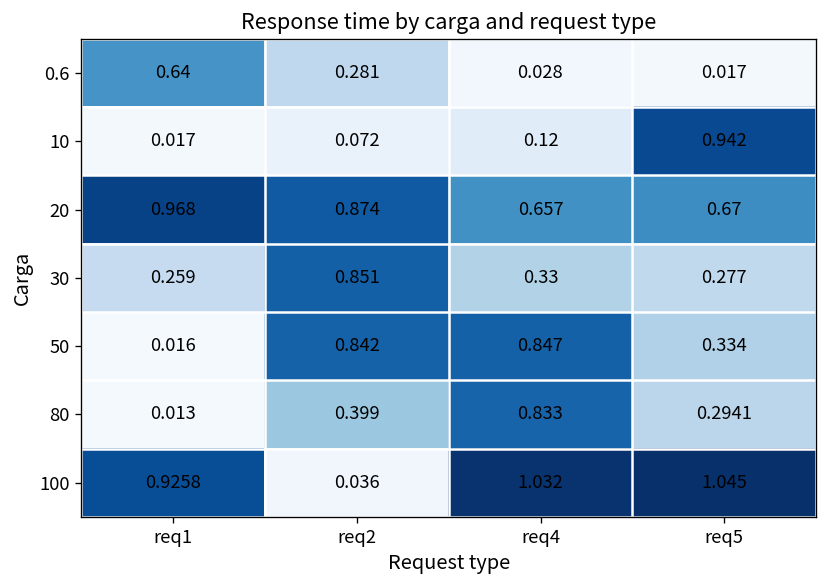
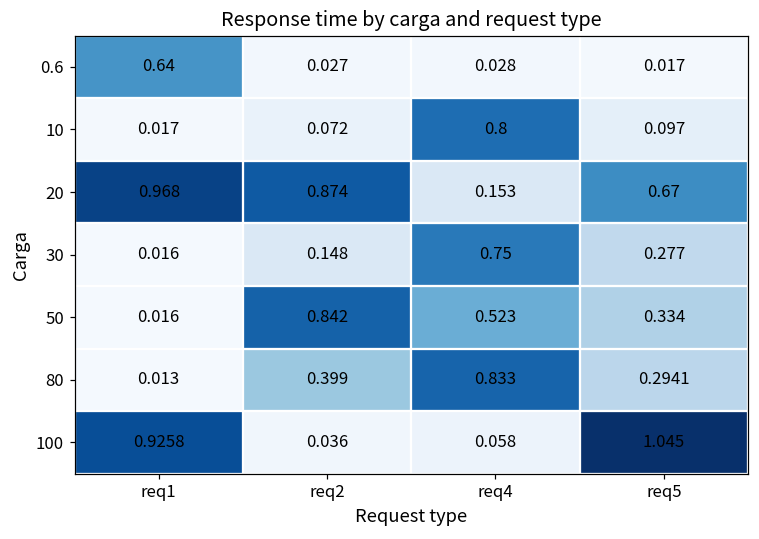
0.6, req2: 0.281 -> 0.027
10, req4: 0.12 -> 0.8
10, req5: 0.942 -> 0.097
20, req4: 0.657 -> 0.153
30, req1: 0.259 -> 0.016
30, req2: 0.851 -> 0.148
30, req4: 0.33 -> 0.75
50, req4: 0.847 -> 0.523
100, req4: 1.032 -> 0.058
